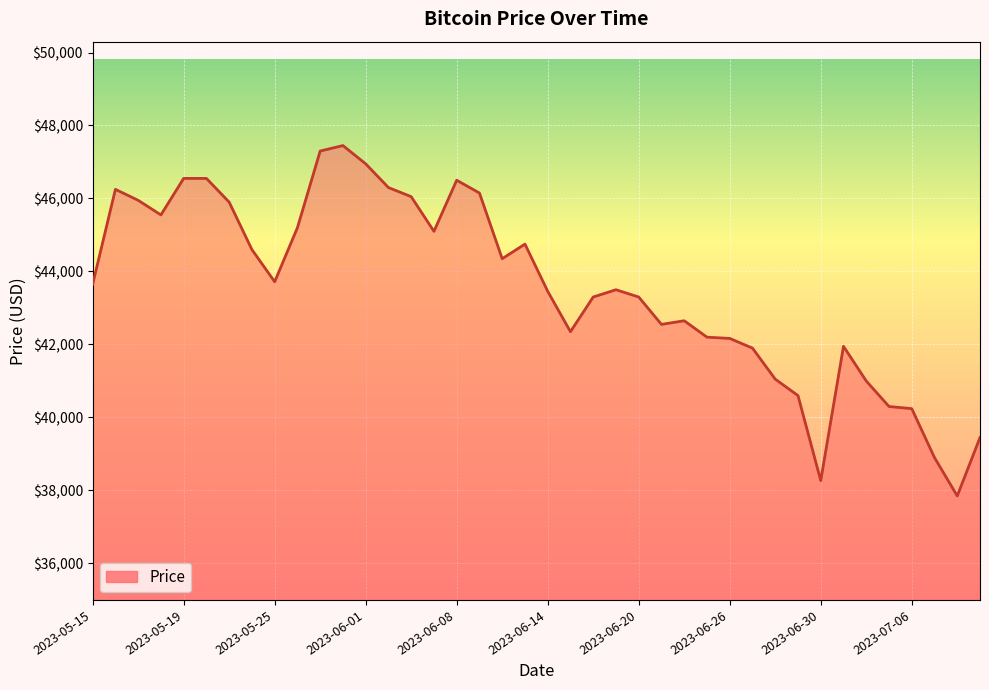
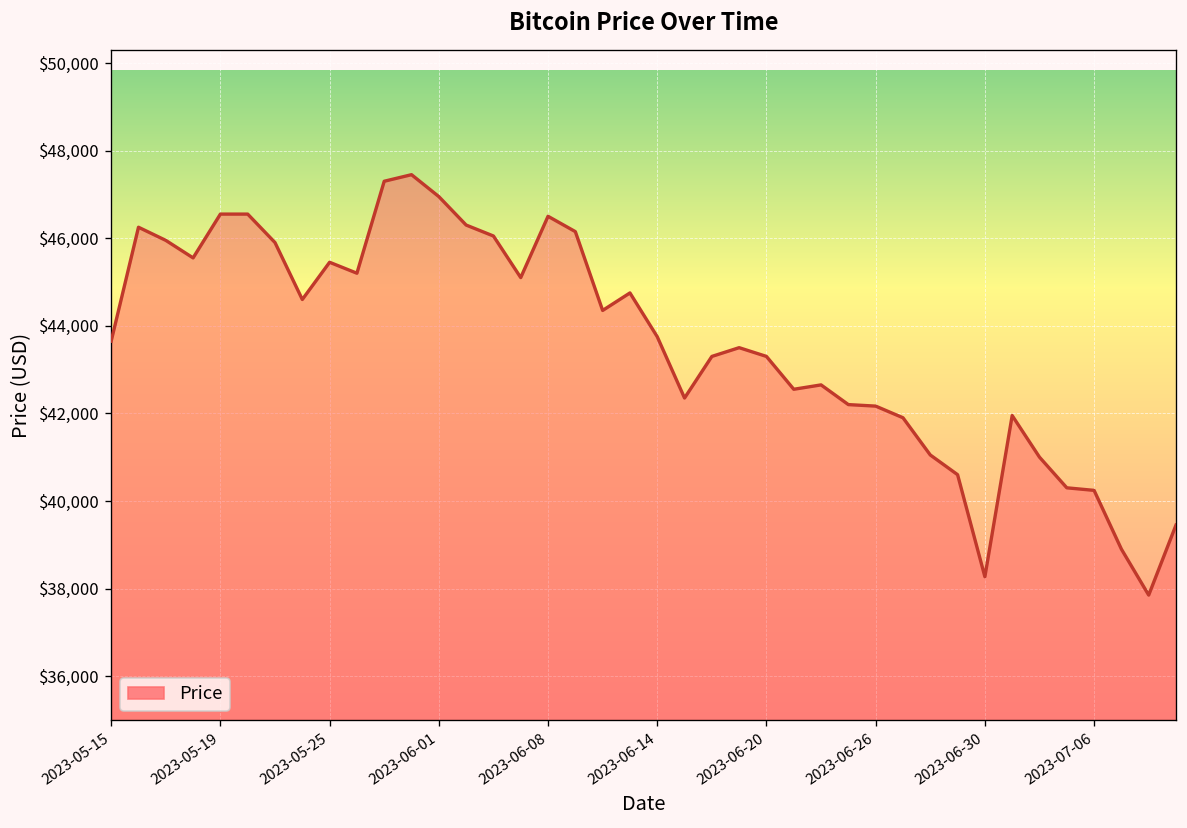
2023-05-25: $43,700 -> $45,500
2023-06-14: $43,500 -> $43,800
